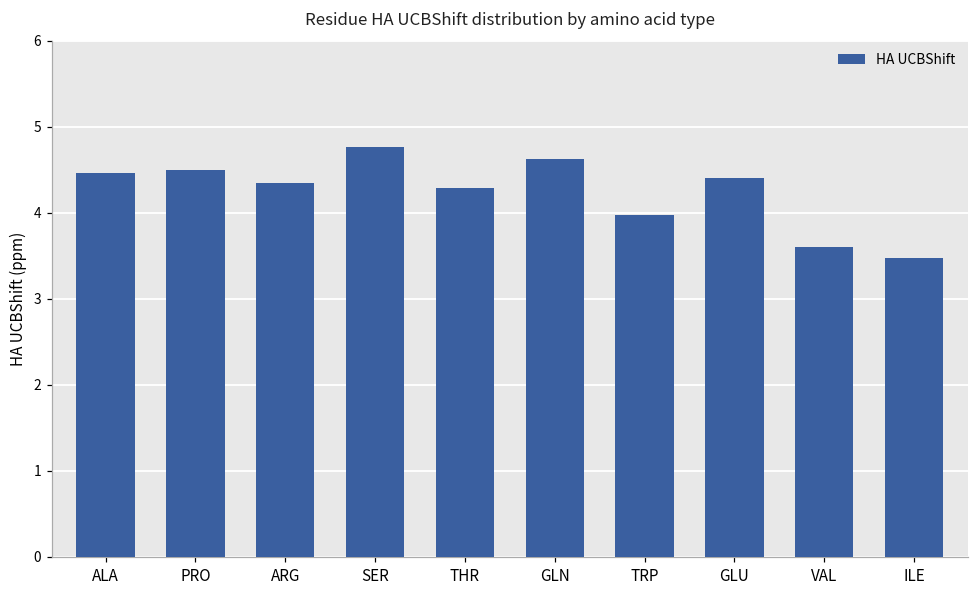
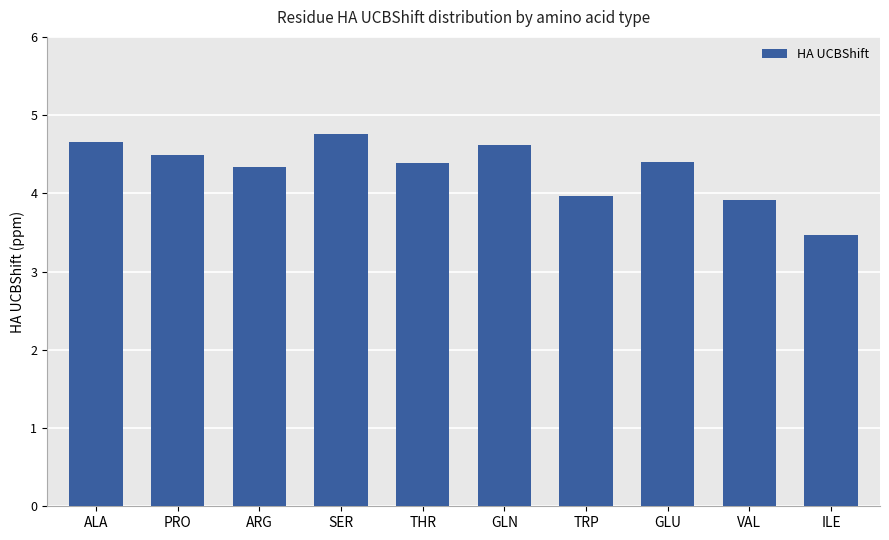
ALA: 4.5 -> 4.7
THR: 4.3 -> 4.4
VAL: 3.6 -> 3.9
